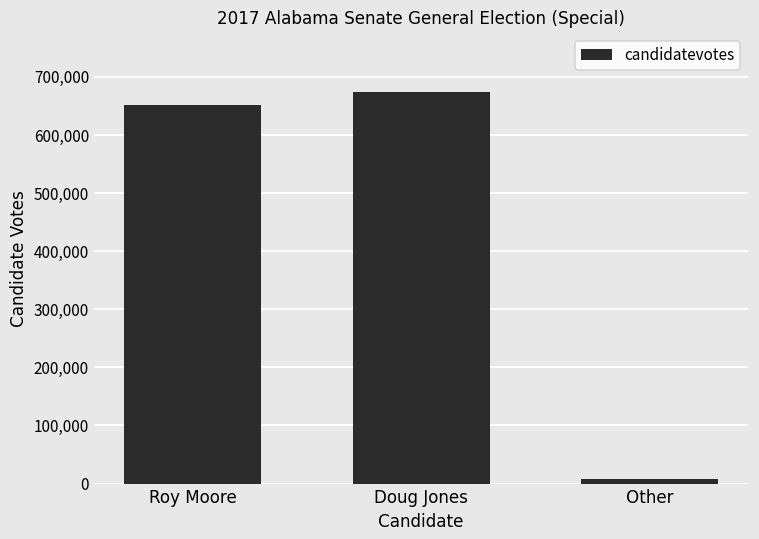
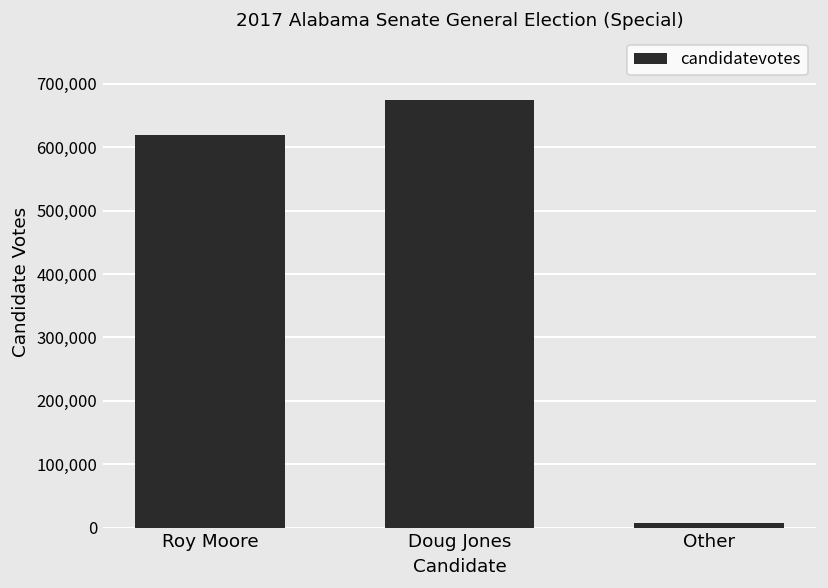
Roy Moore: 650,000 -> 620,000
